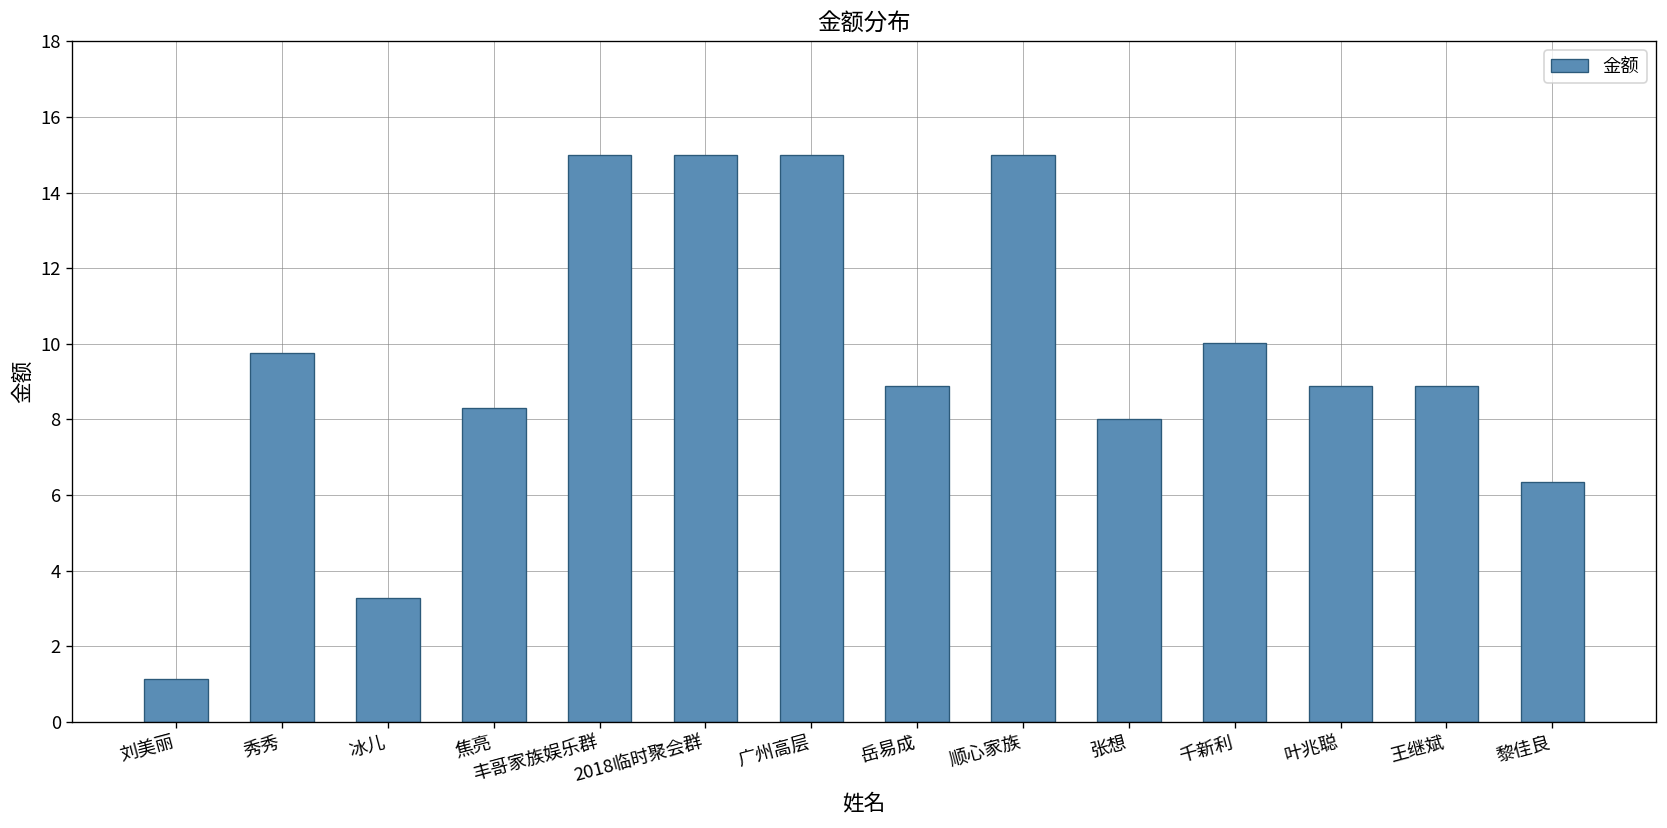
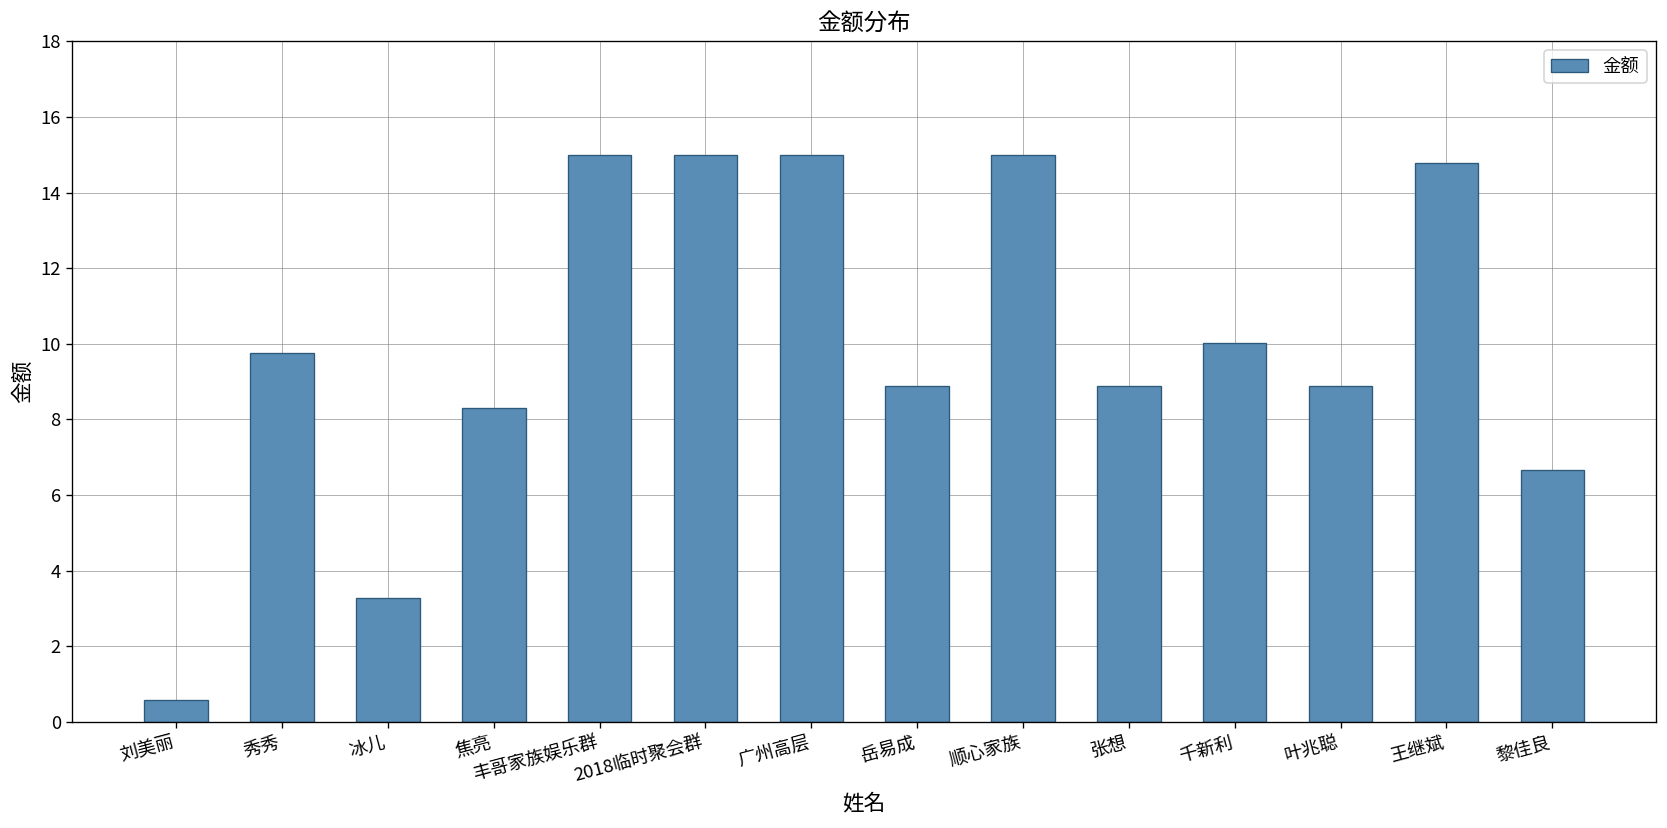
刘美丽: 1.2 -> 0.6
张想: 8.0 -> 8.9
王继斌: 8.9 -> 14.8
黎佳良: 6.4 -> 6.7
